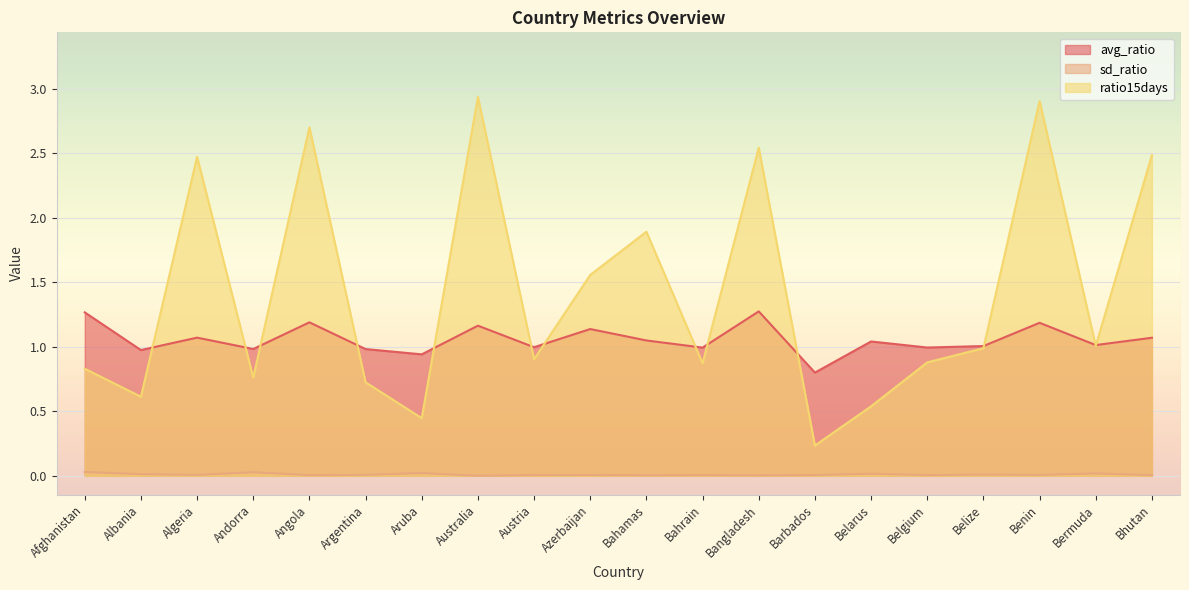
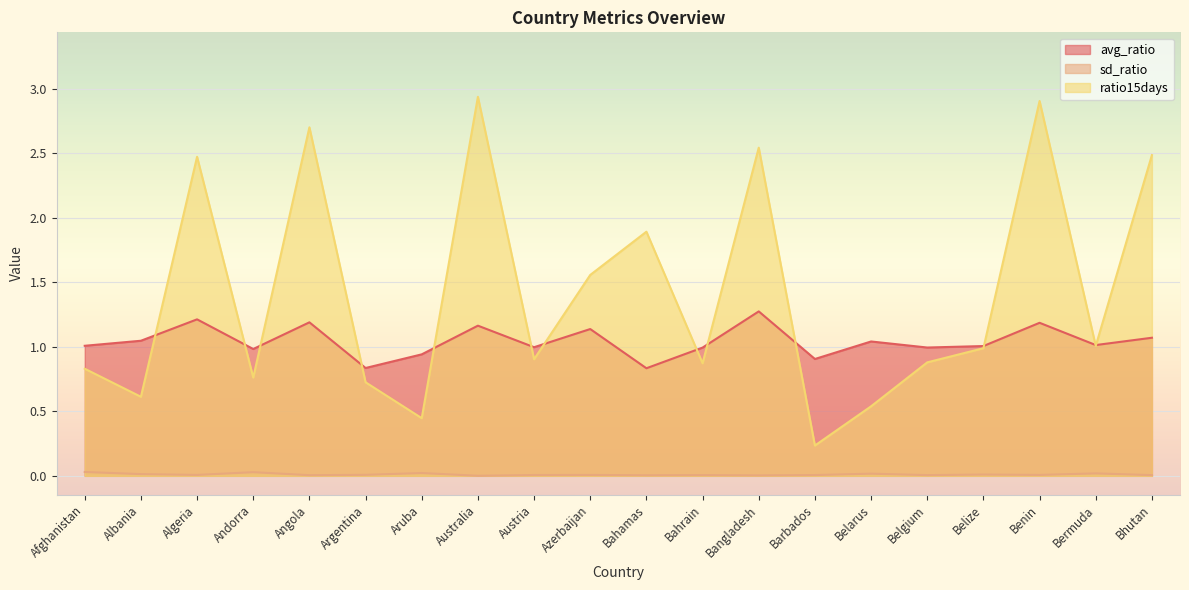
avg_ratio, Afghanistan: 1.27 -> 1.01
avg_ratio, Albania: 0.98 -> 1.05
avg_ratio, Algeria: 1.07 -> 1.21
avg_ratio, Argentina: 0.98 -> 0.84
avg_ratio, Bahamas: 1.05 -> 0.83
avg_ratio, Barbados: 0.80 -> 0.91
